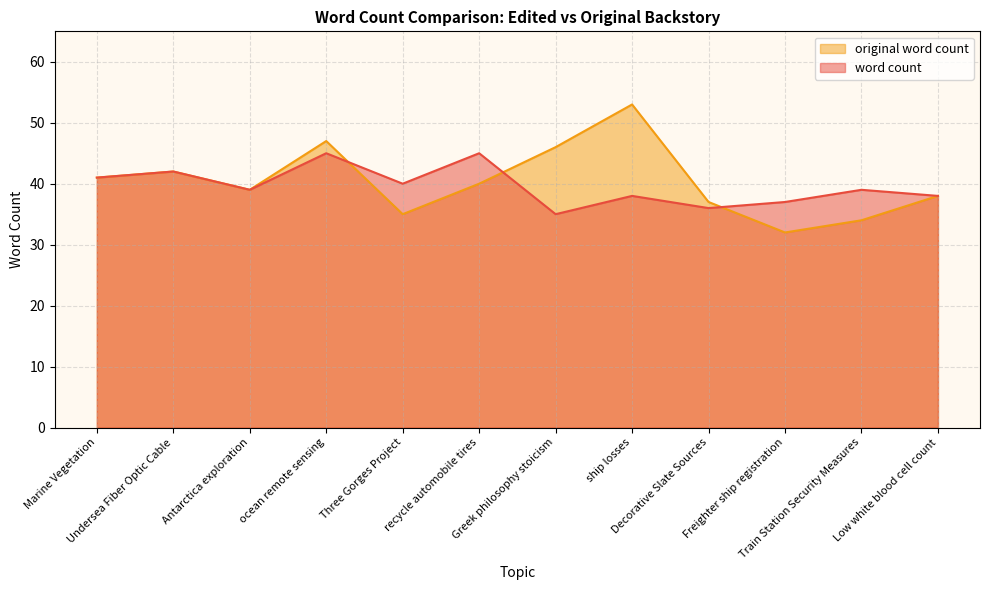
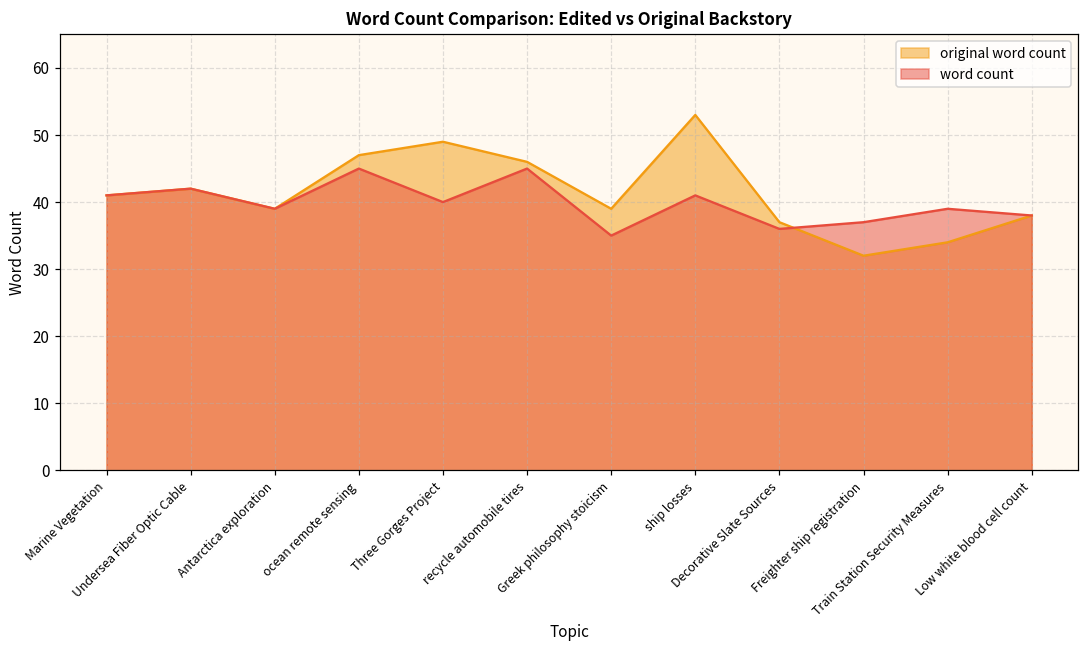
original word count, Three Gorges Project: 35 -> 49
original word count, recycle automobile tires: 40 -> 46
original word count, Greek philosophy stoicism: 46 -> 39
word count, ship losses: 38 -> 41
